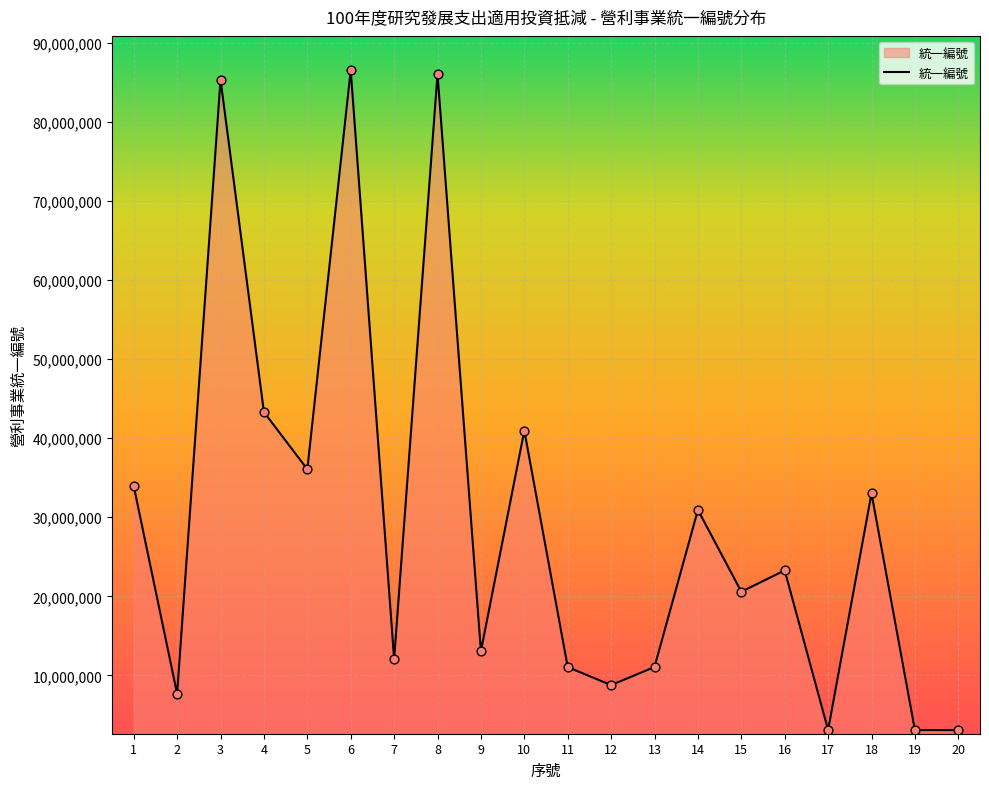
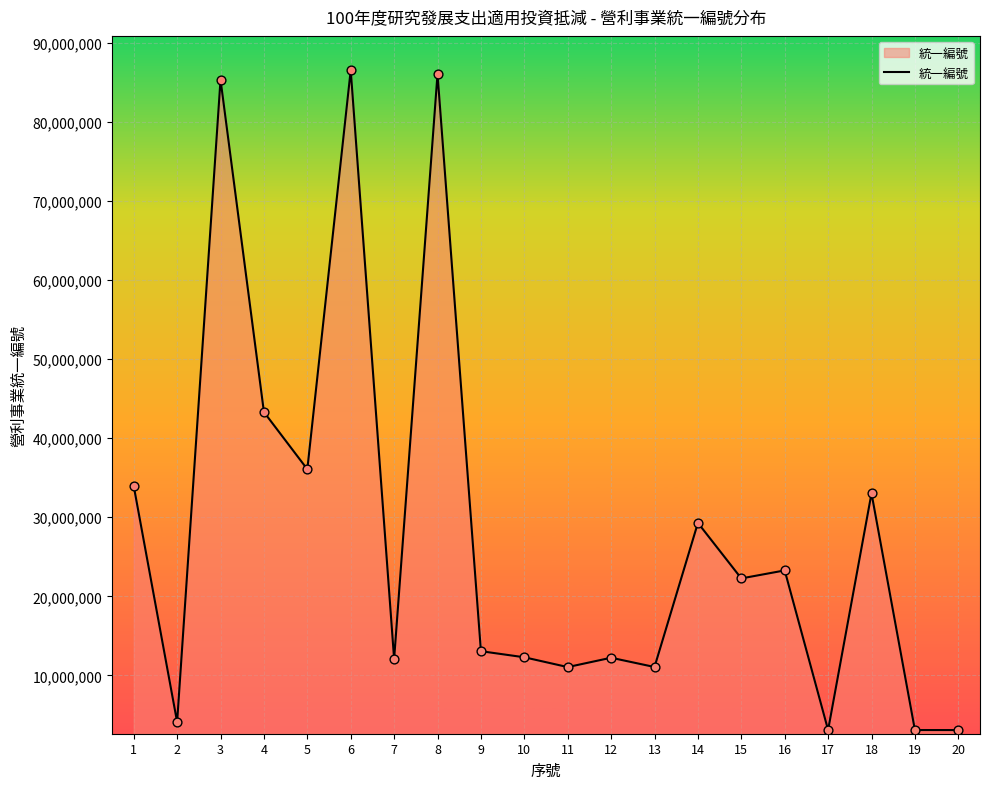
2: 8,000,000 -> 4,000,000
10: 41,000,000 -> 12,000,000
12: 9,000,000 -> 12,000,000
14: 31,000,000 -> 29,000,000
15: 21,000,000 -> 22,000,000
